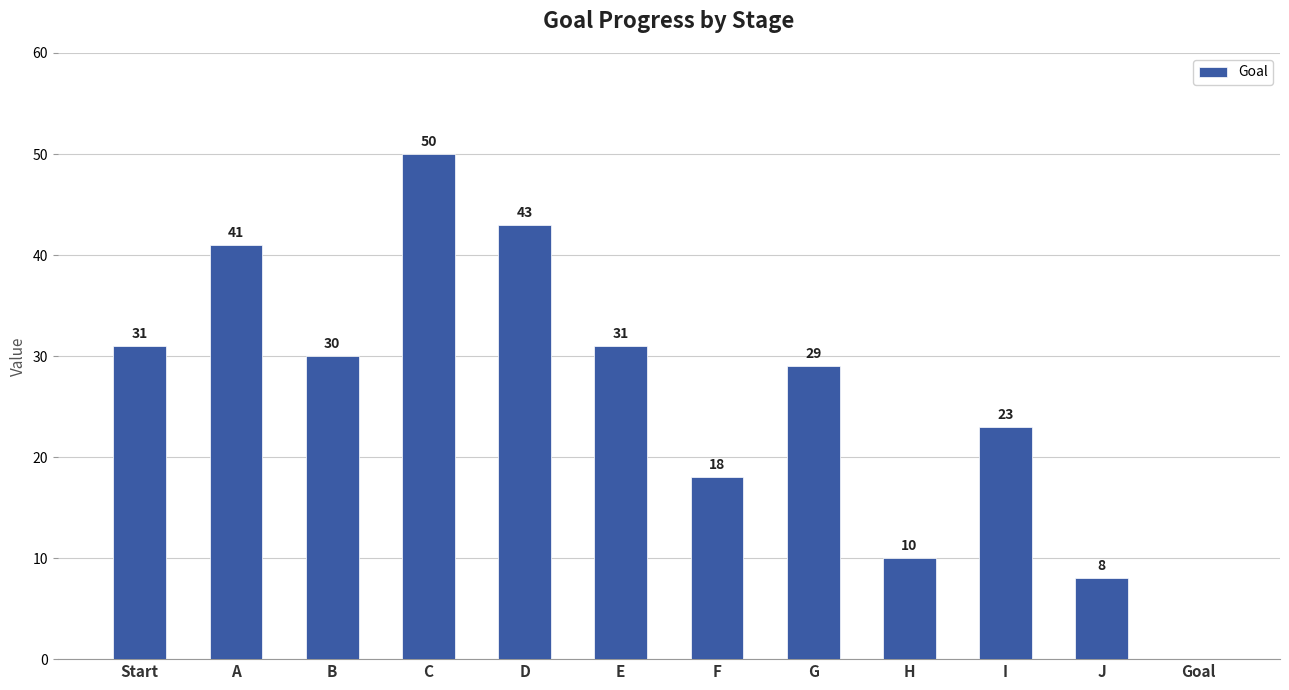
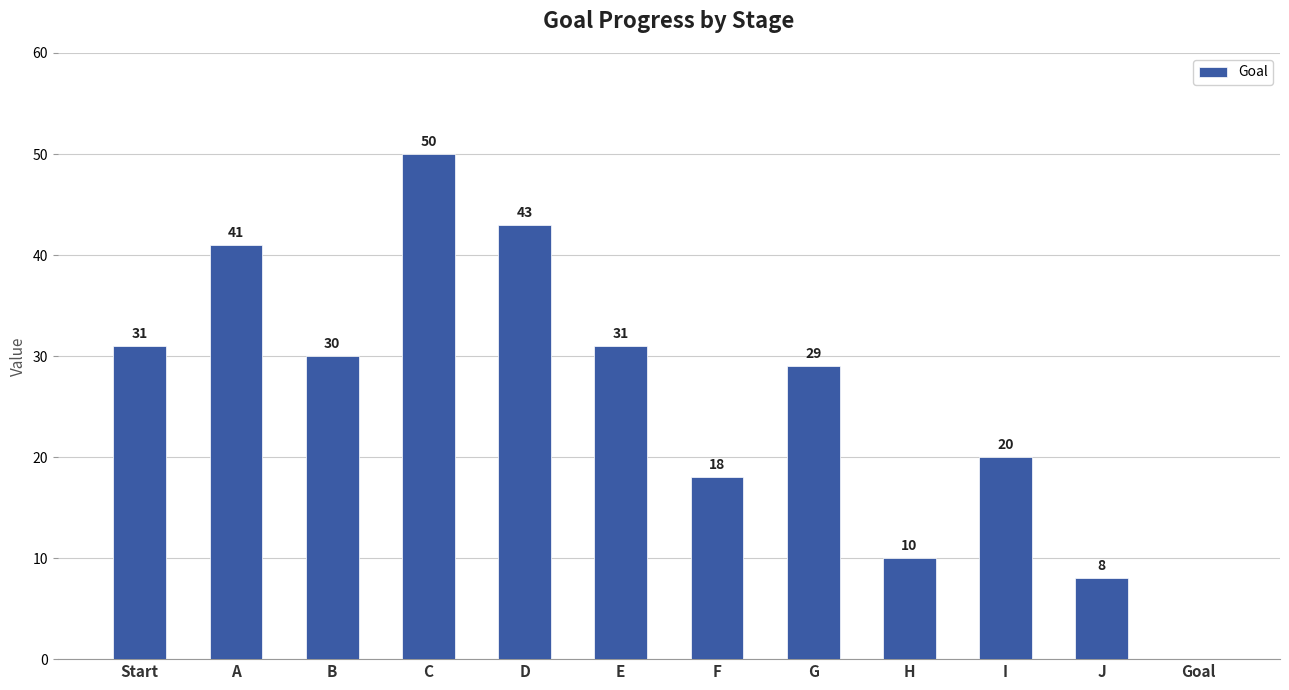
I: 23 -> 20
